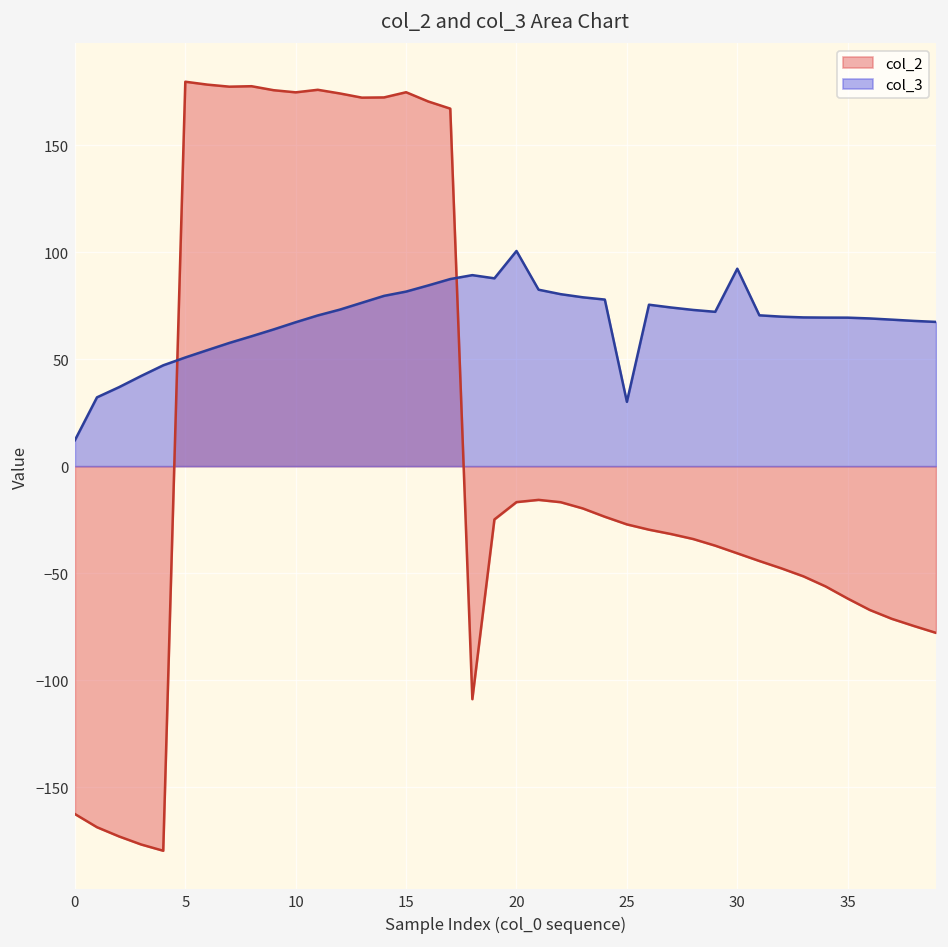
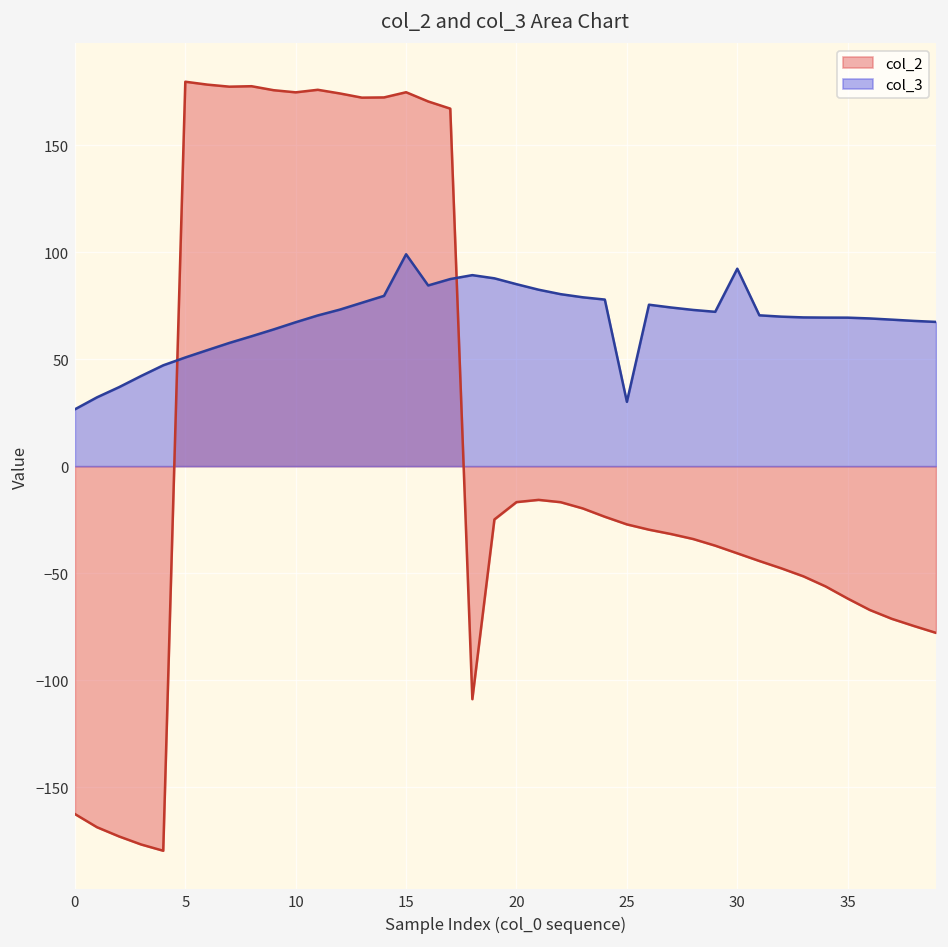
col_3, 0: 12 -> 27
col_3, 15: 82 -> 99
col_3, 20: 101 -> 85
